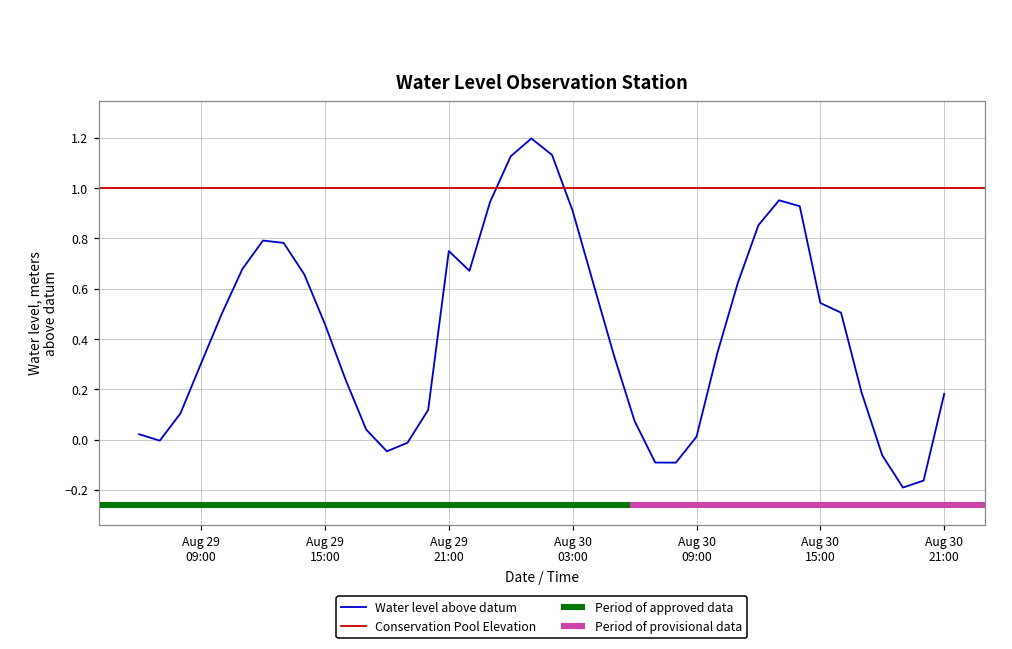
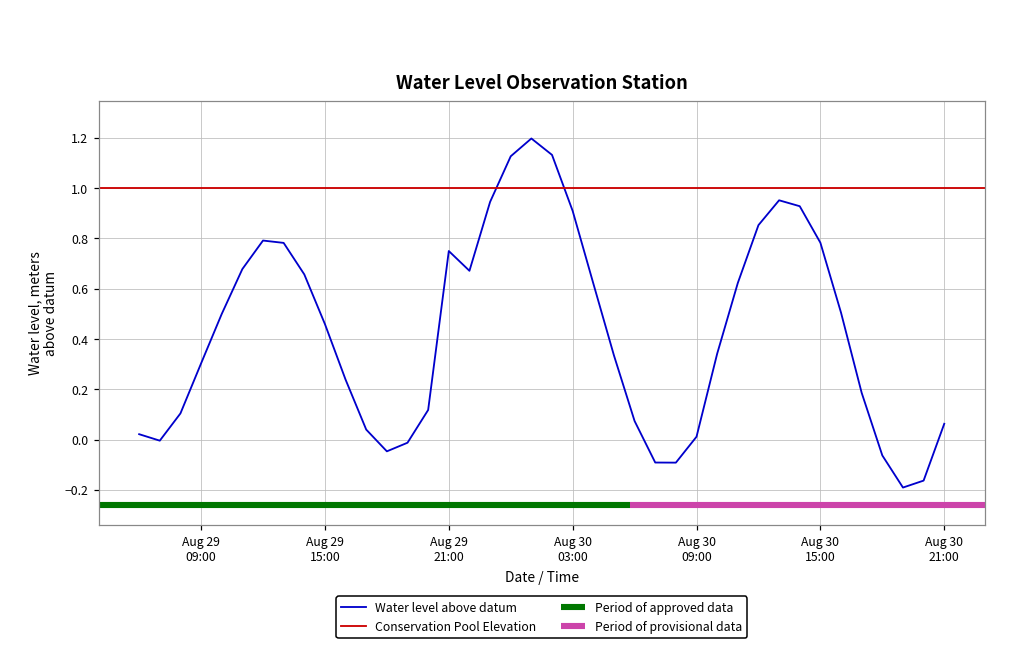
Aug 30 15:00: 0.54 -> 0.78
Aug 30 21:00: 0.18 -> 0.06
